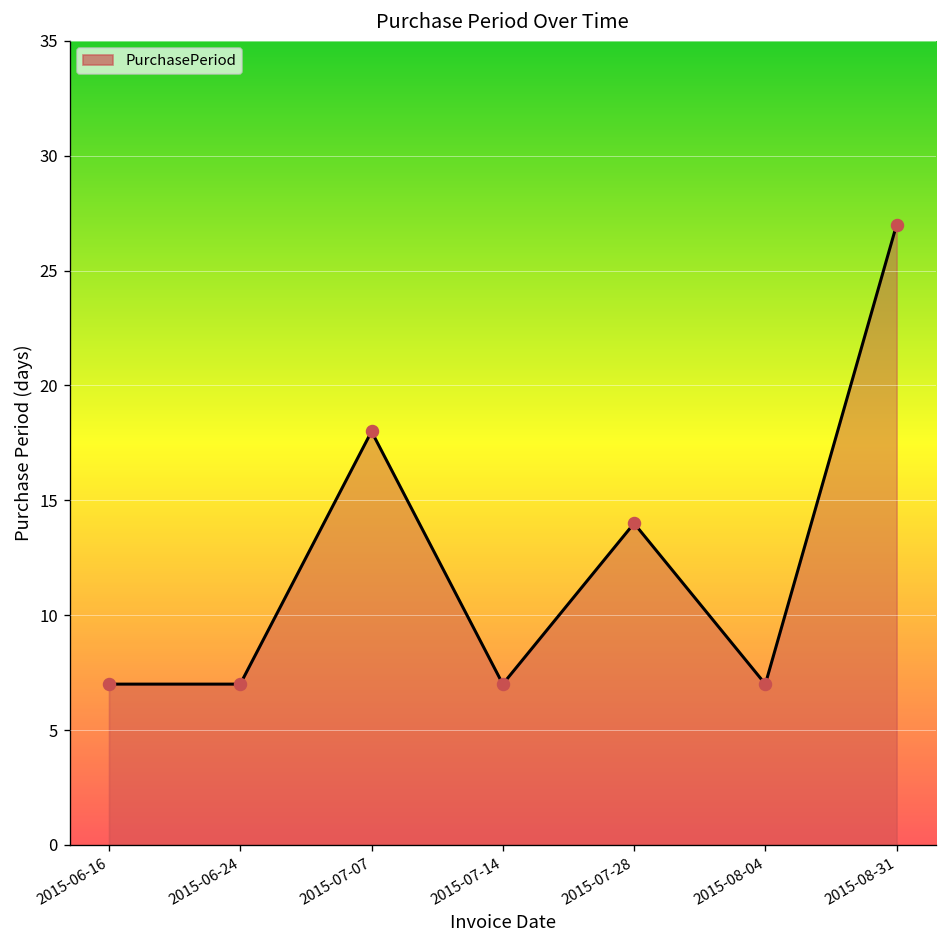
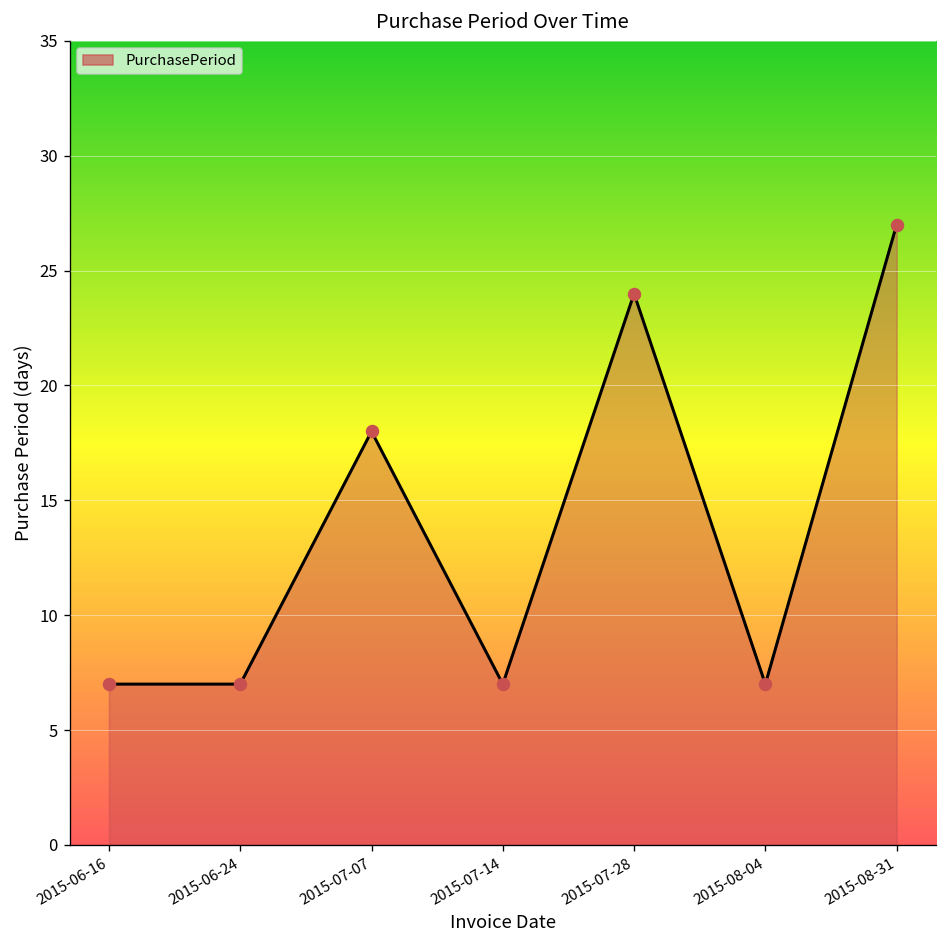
2015-07-28: 14 -> 24
